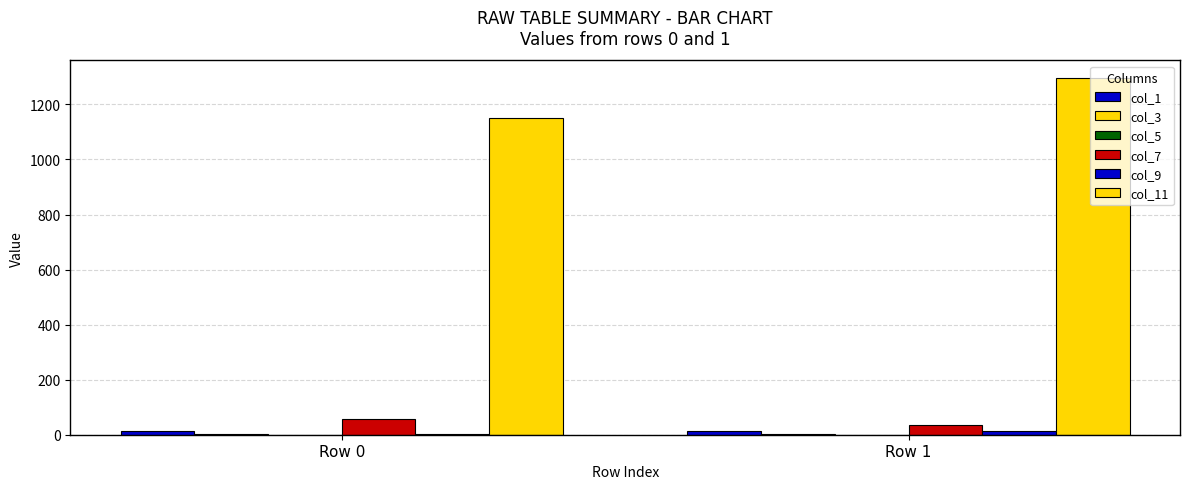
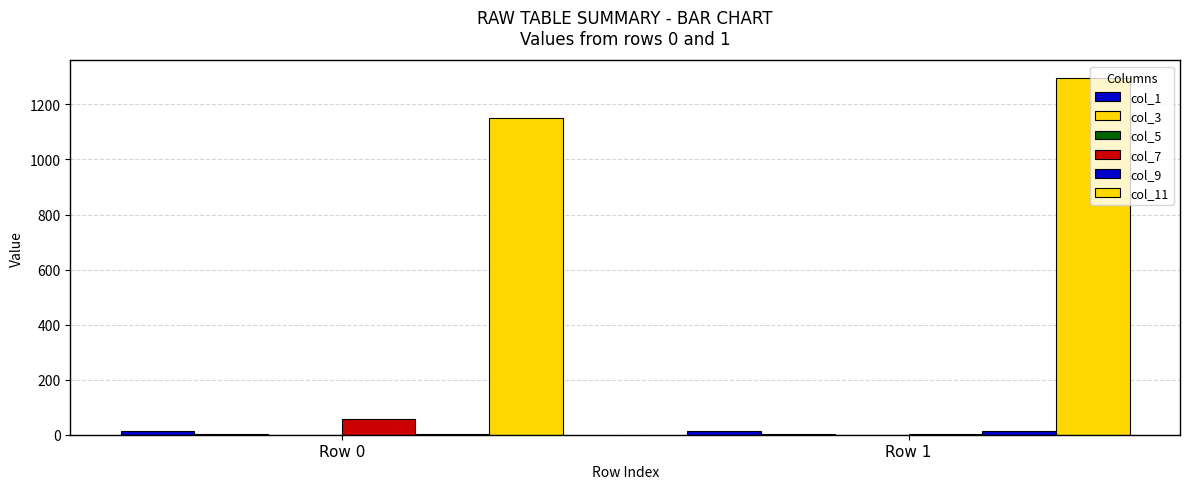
col_7, Row 1: 30 -> 0
